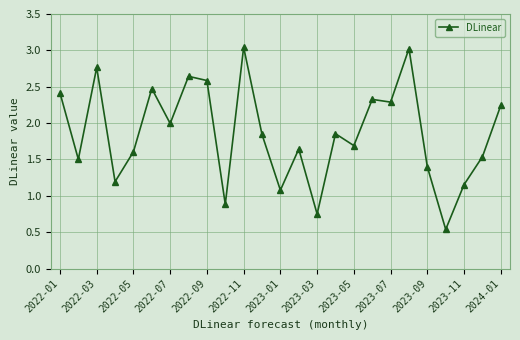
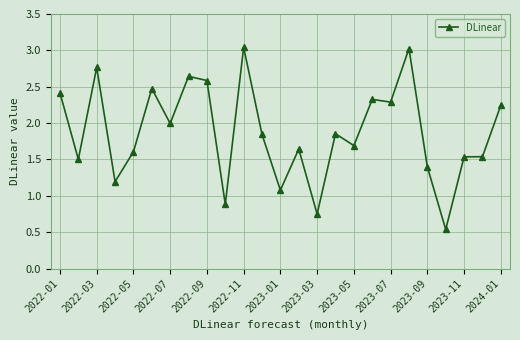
2023-11: 1.2 -> 1.5
